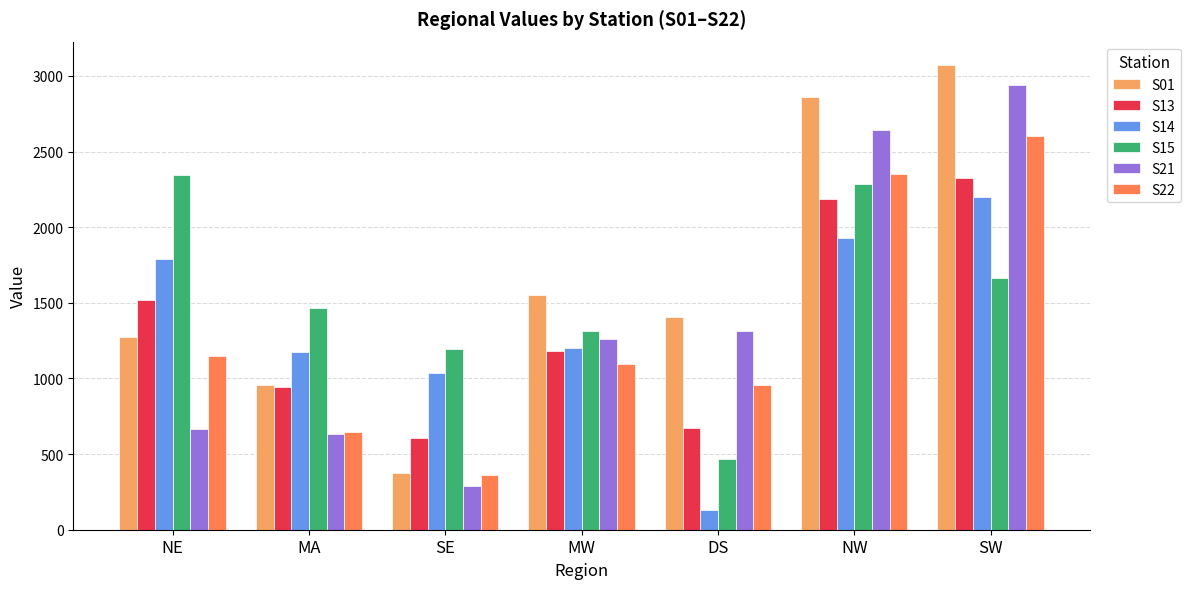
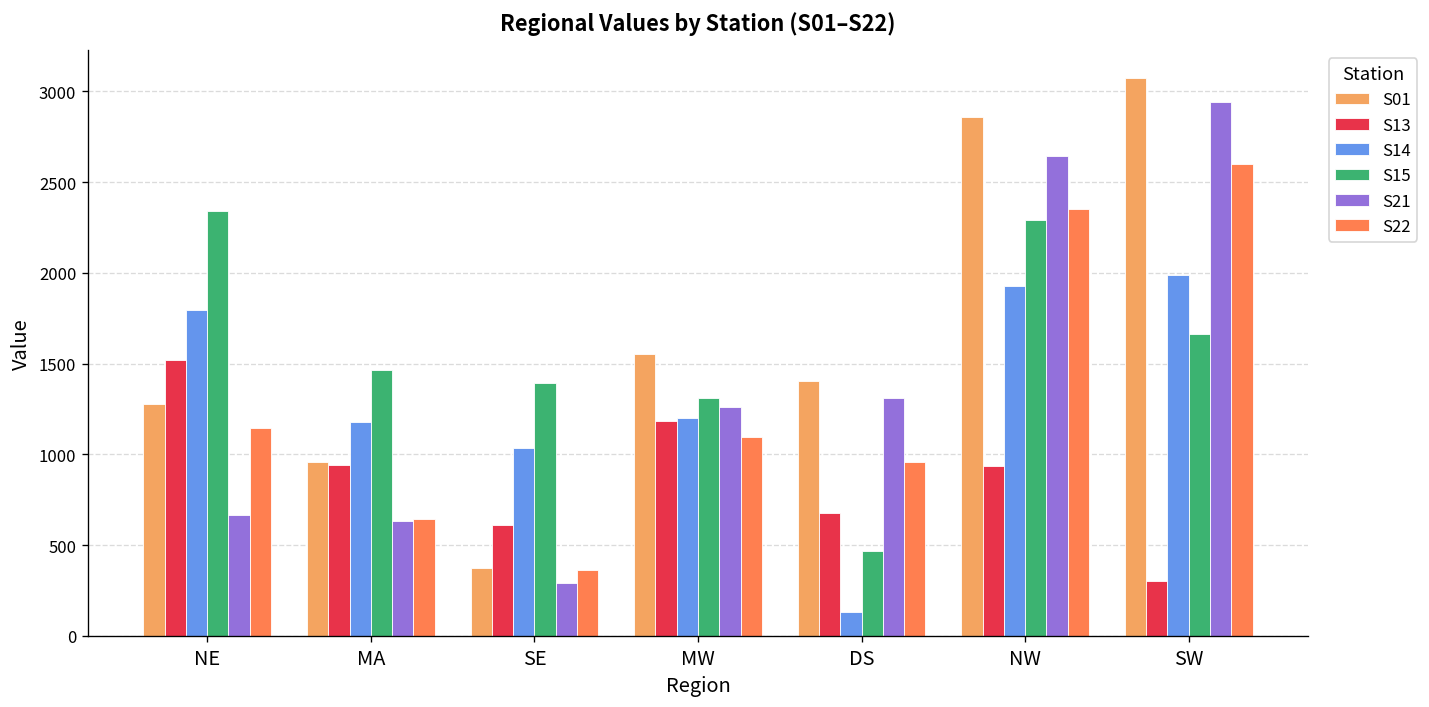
S15, SE: 1190 -> 1390
S13, NW: 2190 -> 930
S13, SW: 2320 -> 300
S14, SW: 2200 -> 1990
